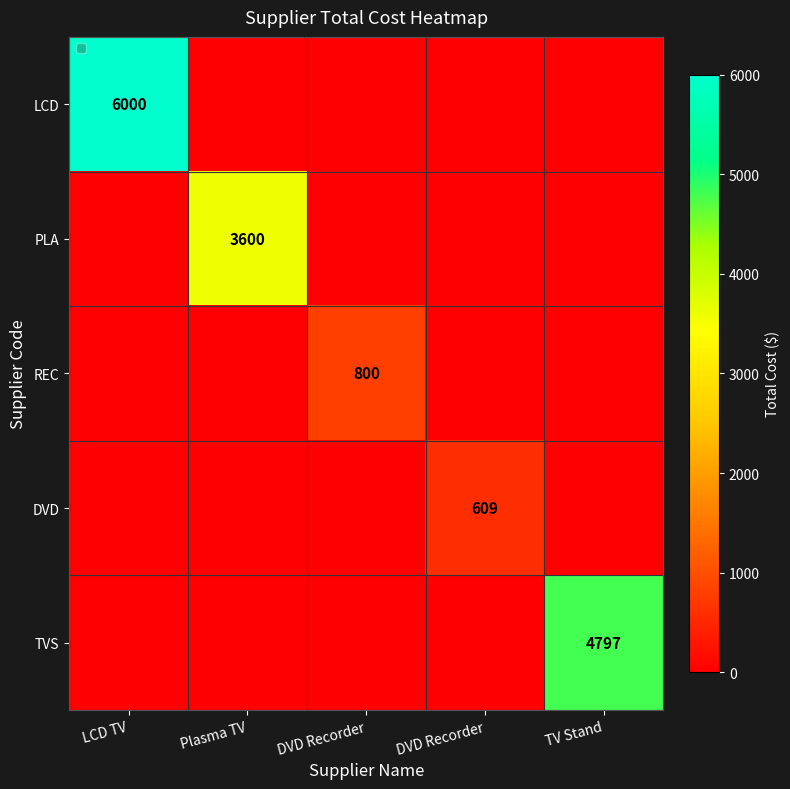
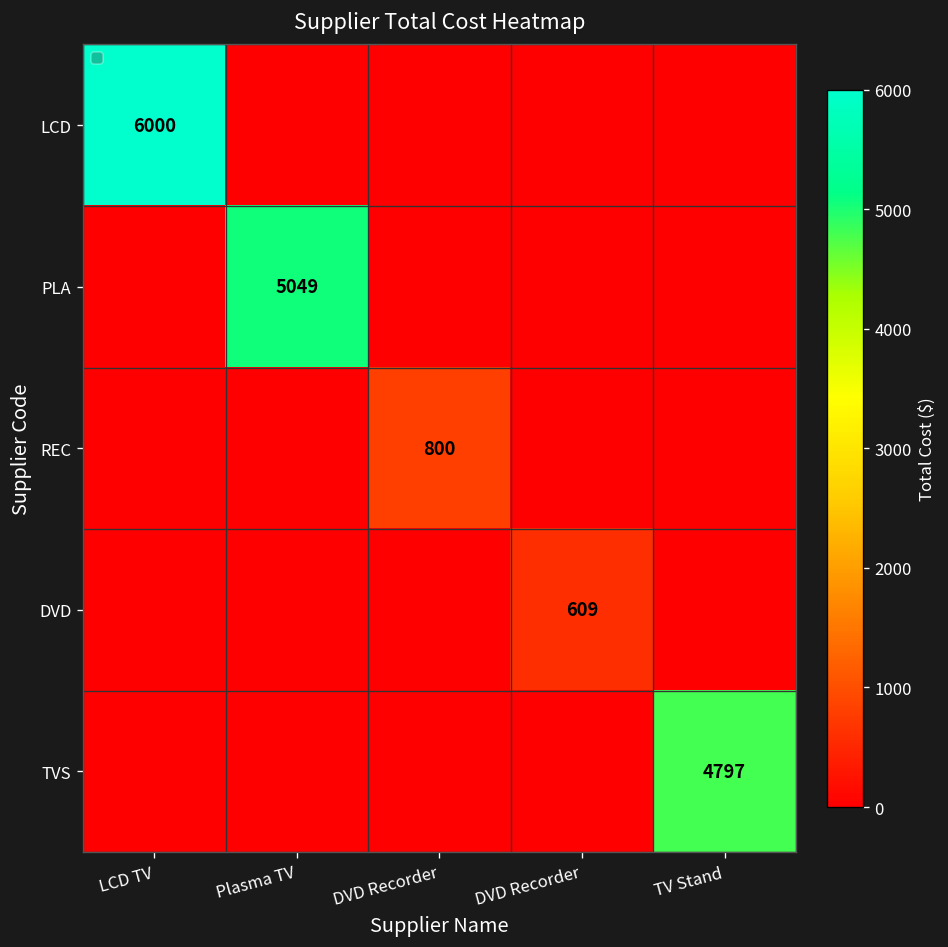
PLA, Plasma TV: 3600 -> 5049
